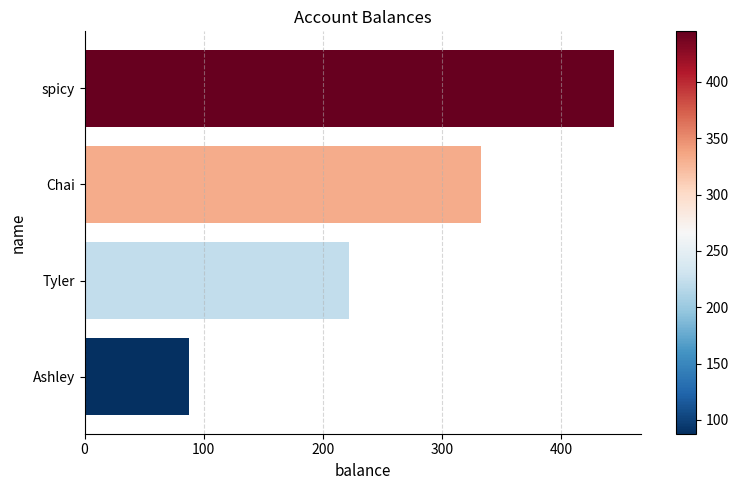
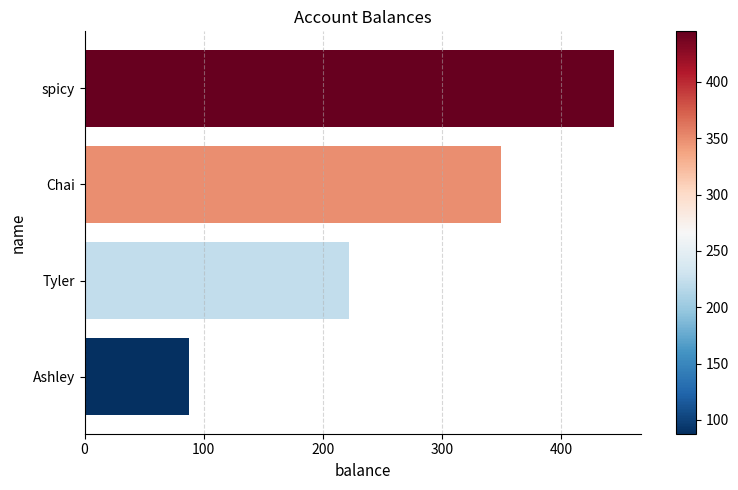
Chai: 333 -> 350
